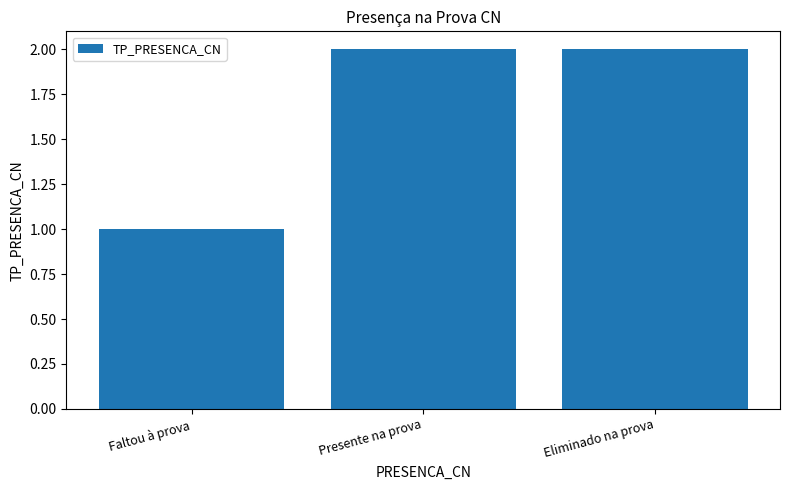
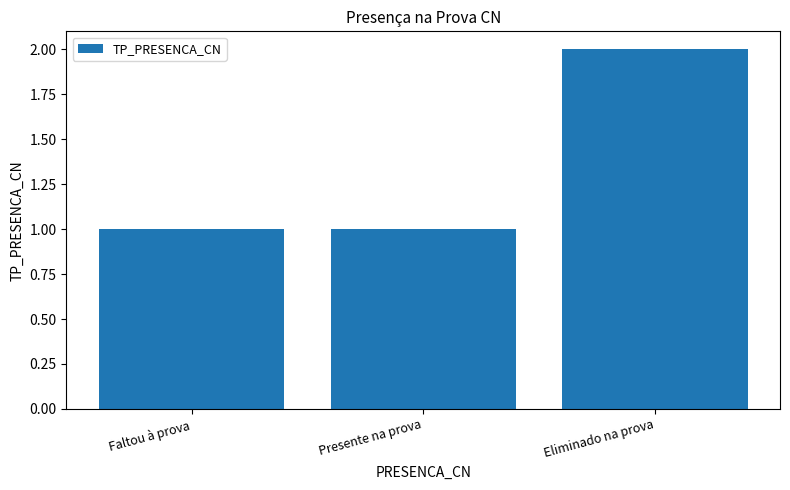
Presente na prova: 2 -> 1
